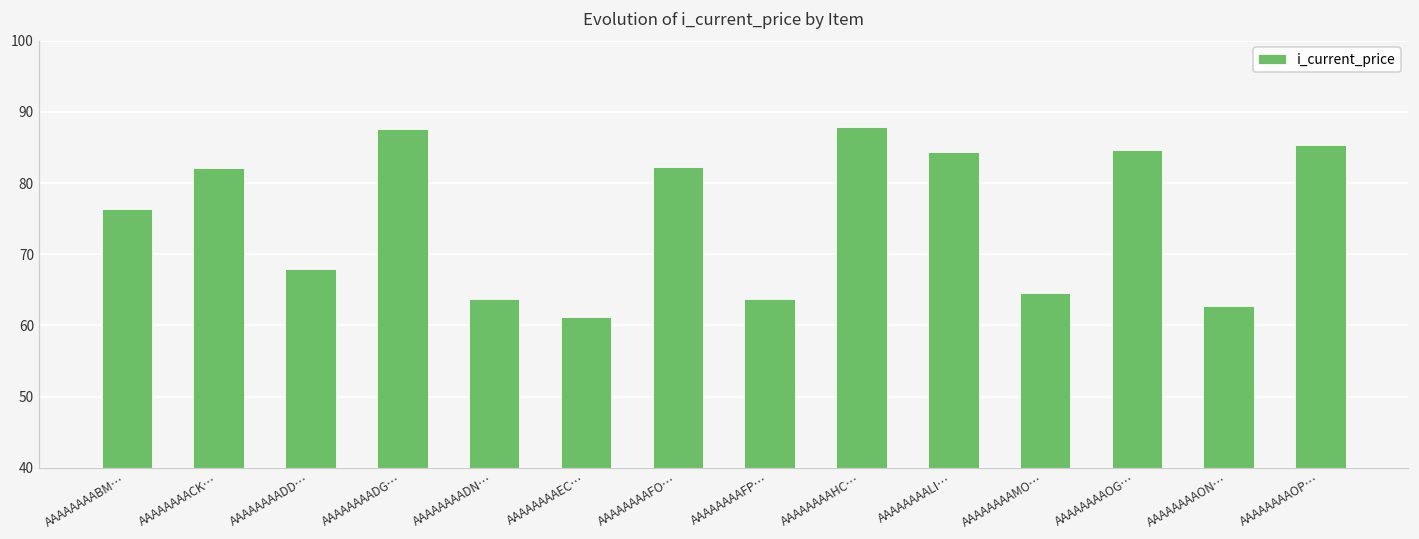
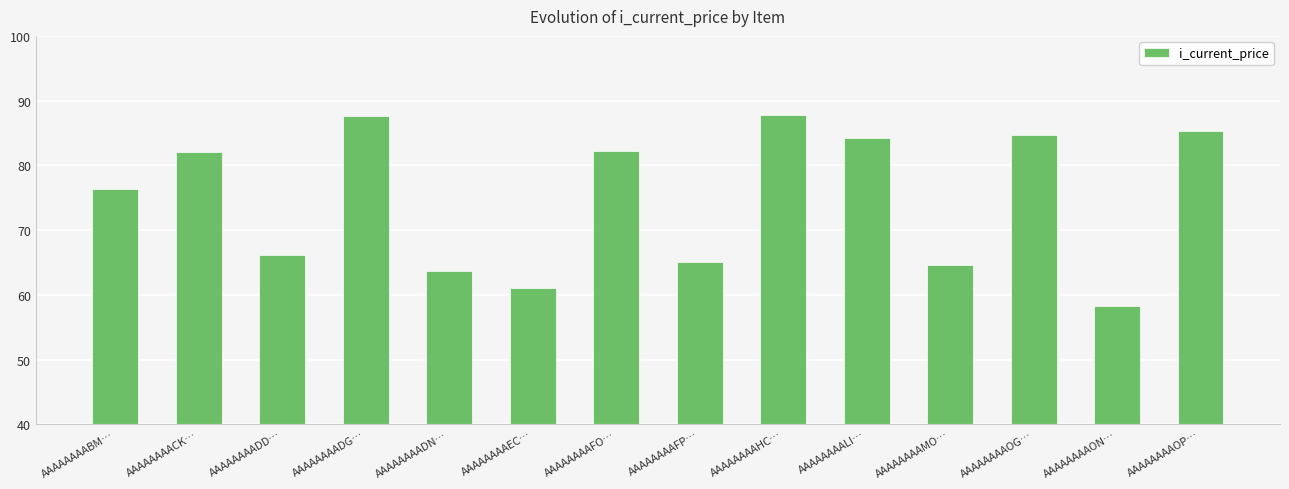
AAAAAAAADD…: 68 -> 66
AAAAAAAAFP…: 64 -> 65
AAAAAAAAON…: 63 -> 58
